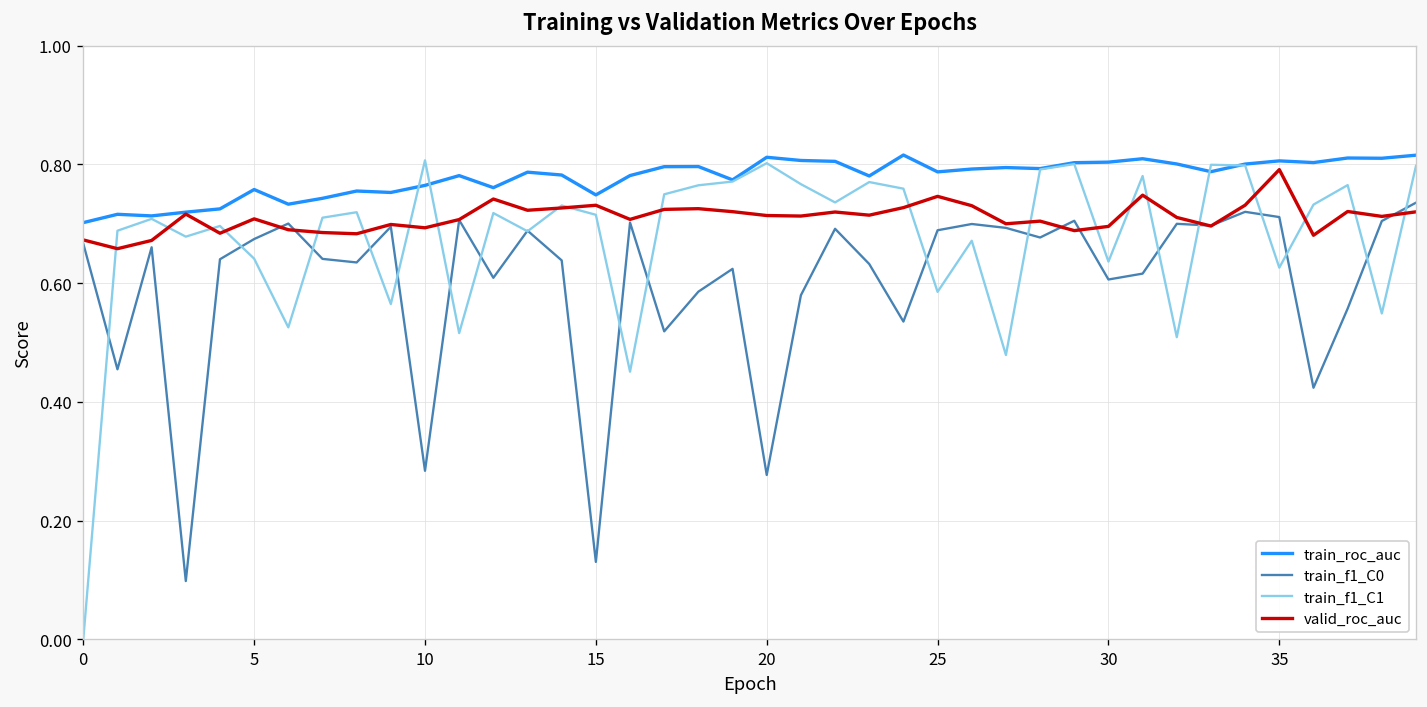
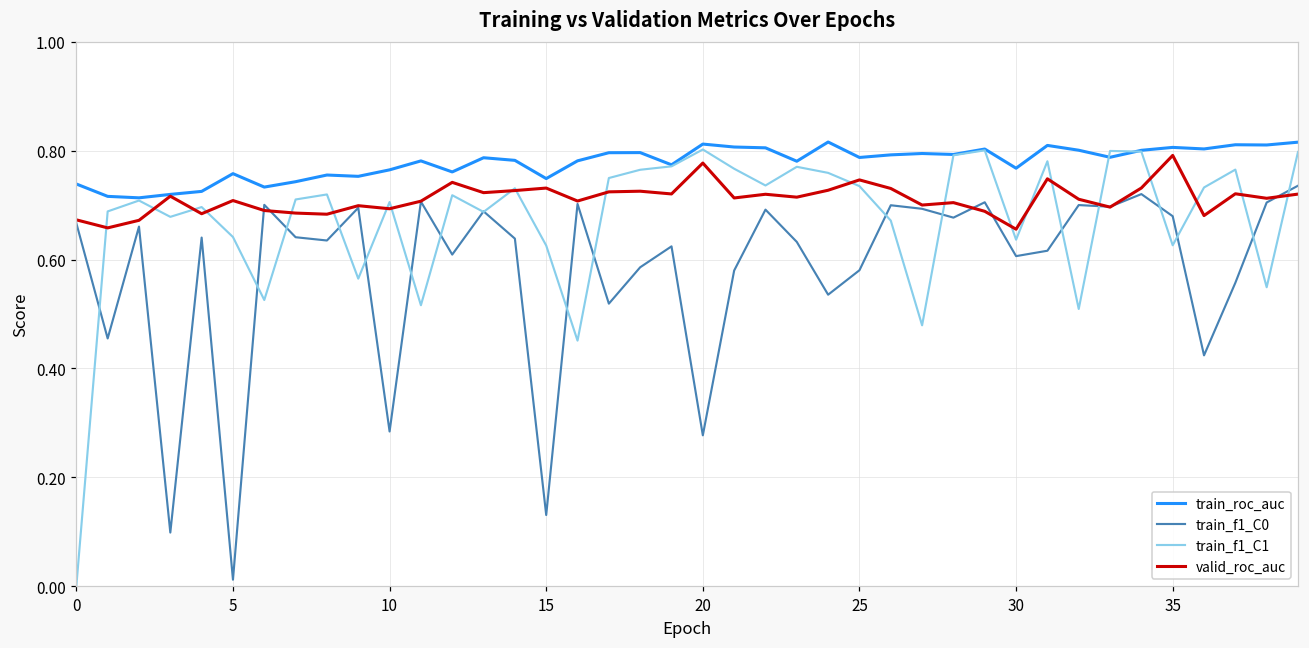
train_roc_auc, 0: 0.70 -> 0.74
train_f1_C0, 5: 0.67 -> 0.01
train_f1_C1, 10: 0.81 -> 0.71
train_f1_C1, 15: 0.72 -> 0.63
valid_roc_auc, 20: 0.71 -> 0.78
train_f1_C0, 25: 0.69 -> 0.58
train_f1_C1, 25: 0.59 -> 0.73
train_roc_auc, 30: 0.80 -> 0.77
valid_roc_auc, 30: 0.70 -> 0.66
train_f1_C0, 35: 0.71 -> 0.68
